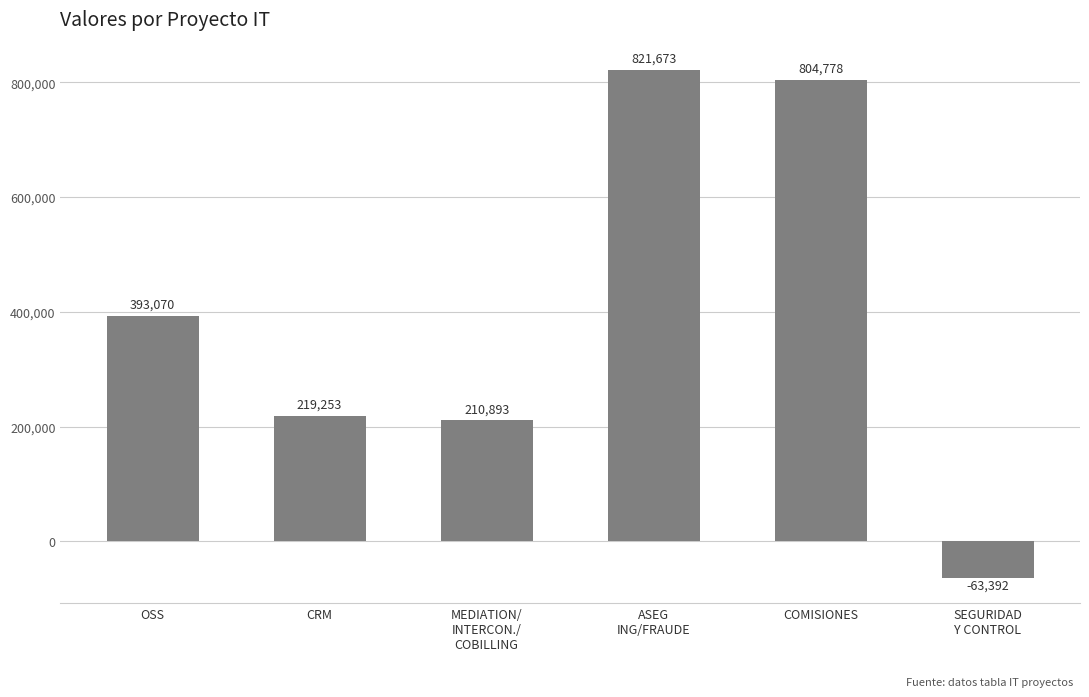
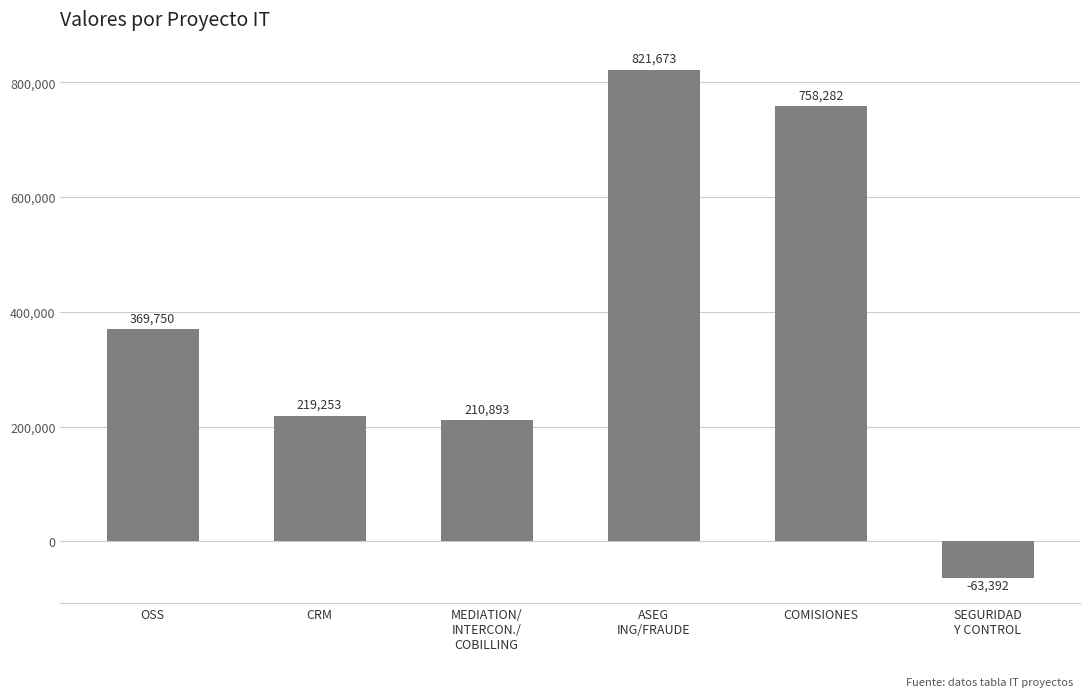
OSS: 393,070 -> 369,750
COMISIONES: 804,778 -> 758,282
